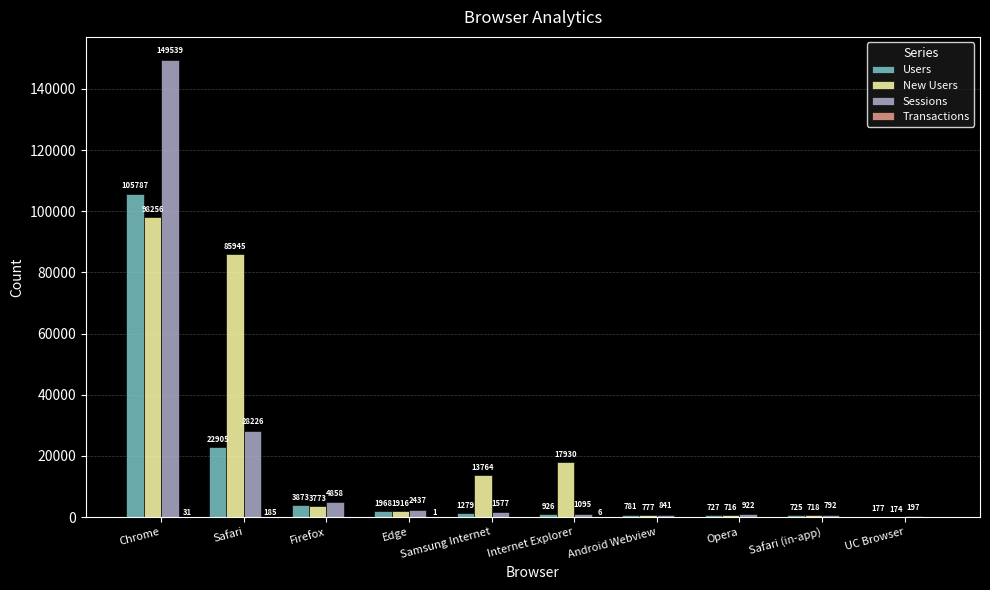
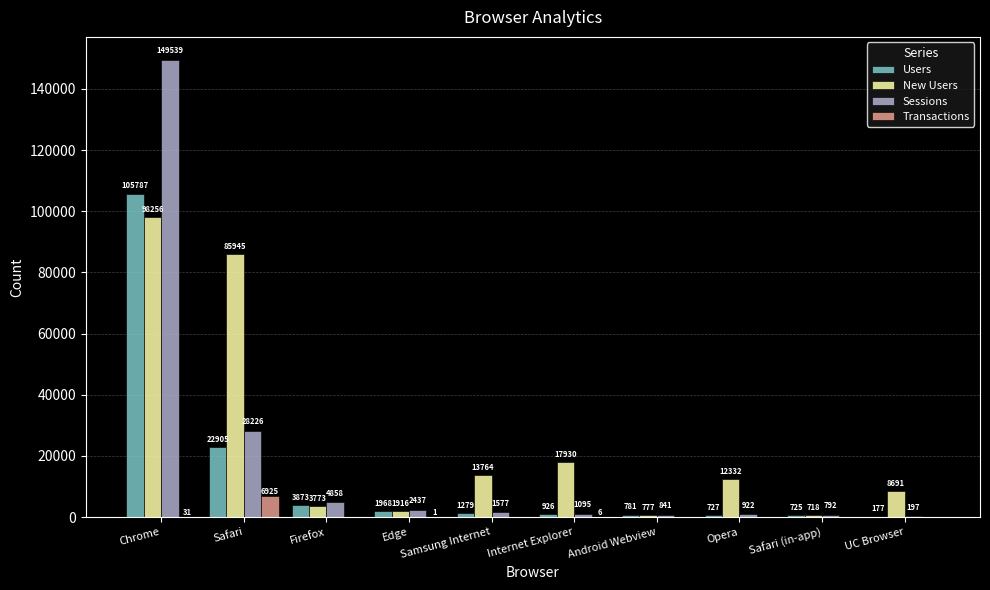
Transactions, Safari: 185 -> 6925
New Users, Opera: 716 -> 12332
New Users, UC Browser: 174 -> 8691
